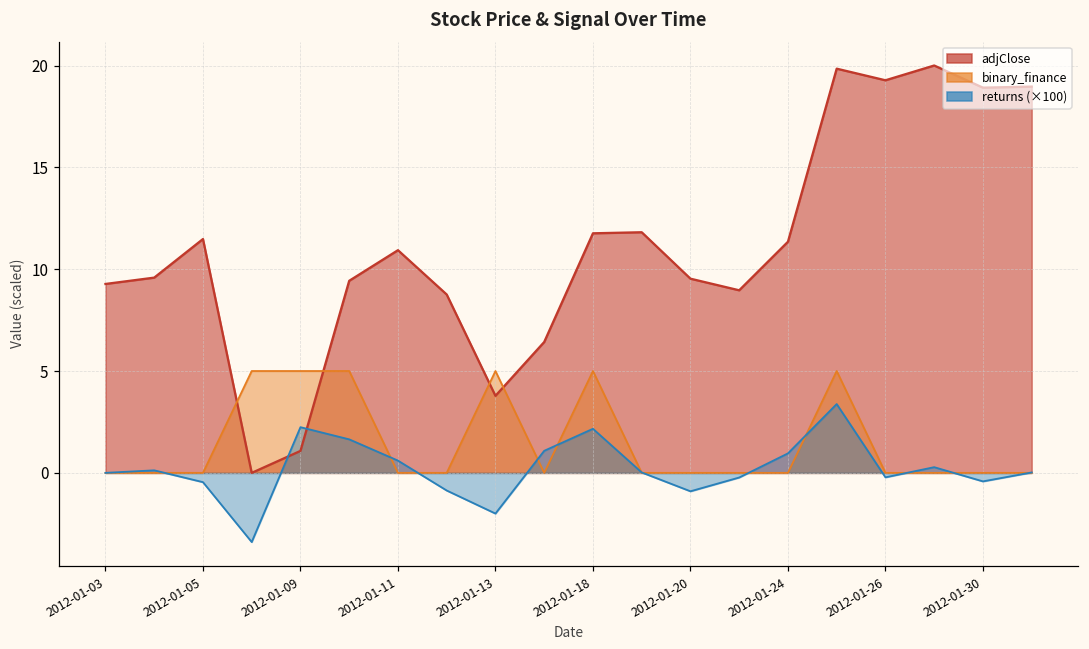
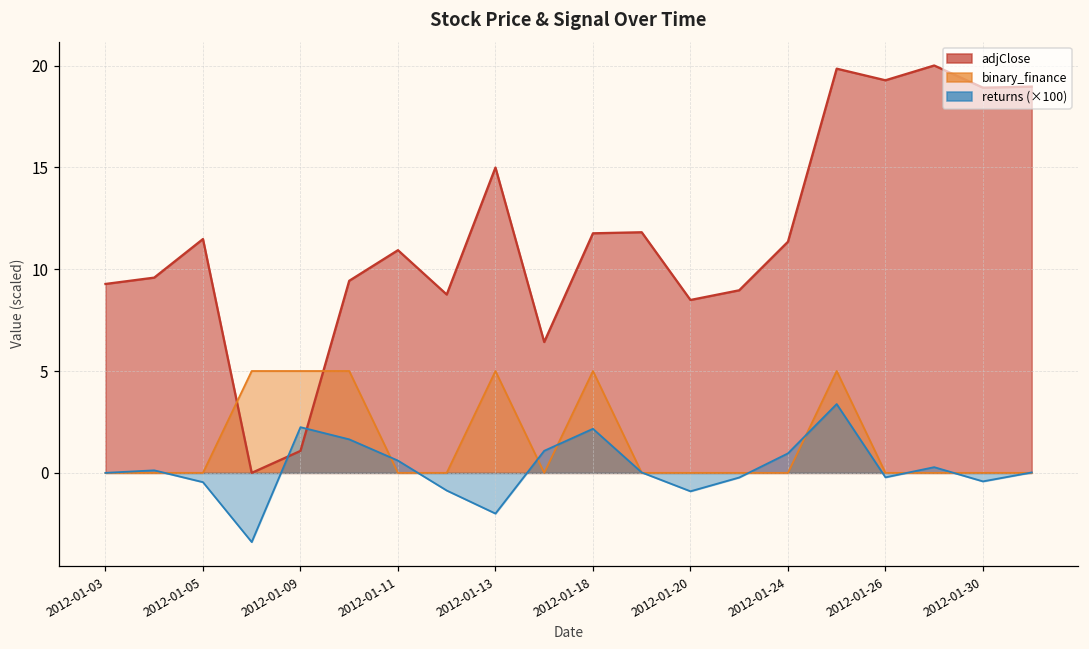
adjClose, 2012-01-13: 3.8 -> 15.0
adjClose, 2012-01-20: 9.5 -> 8.5
